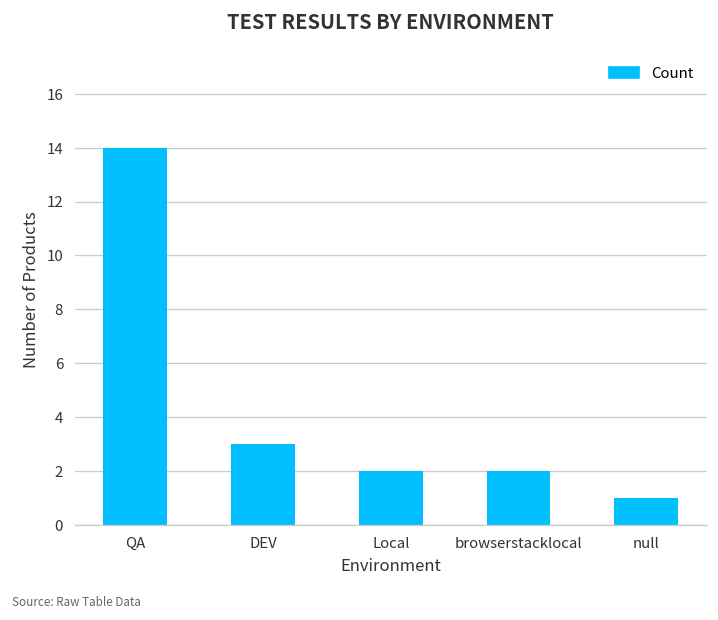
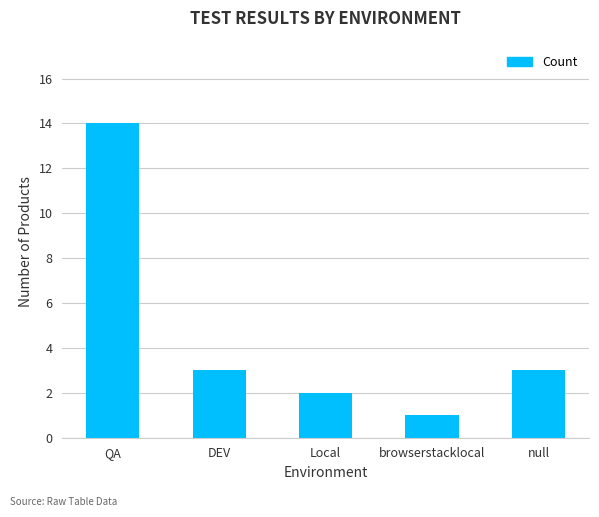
browserstacklocal: 2 -> 1
null: 1 -> 3
